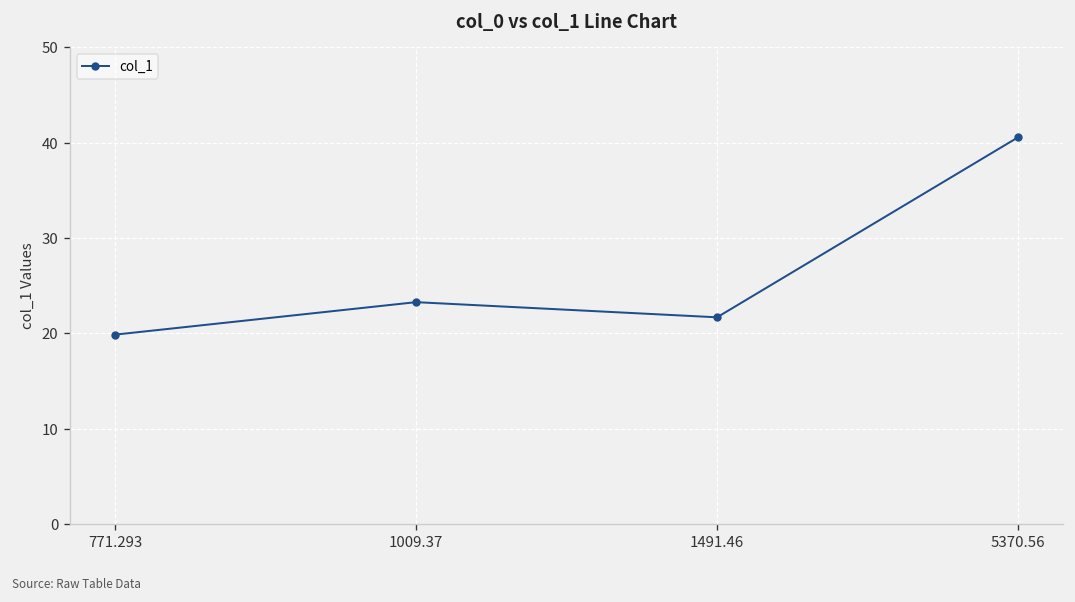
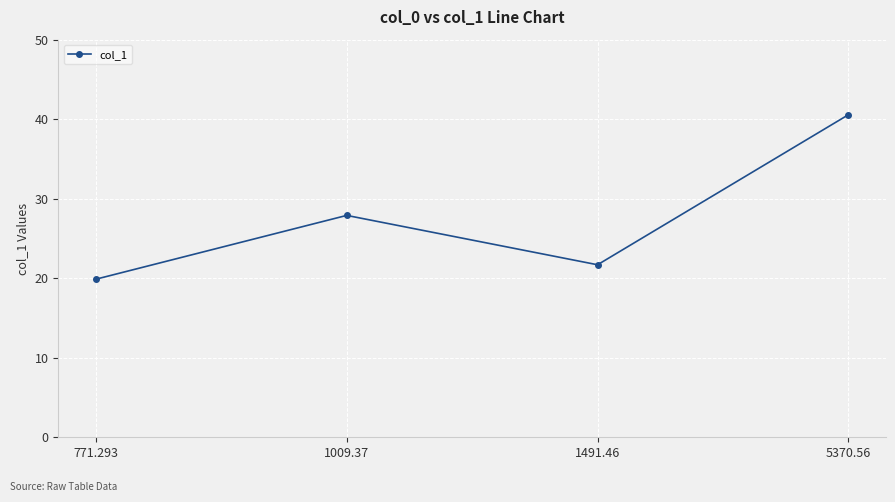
1009.37: 23 -> 28
